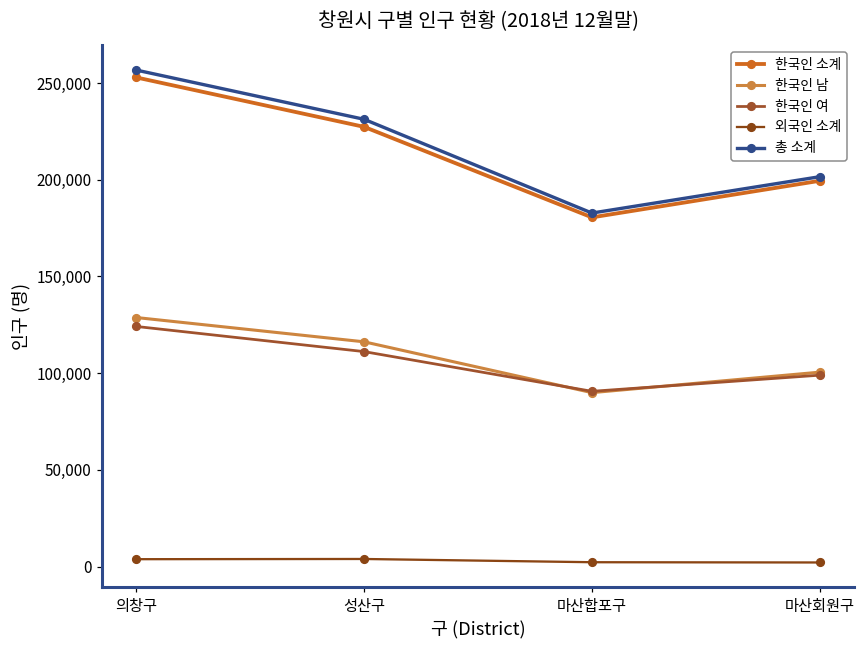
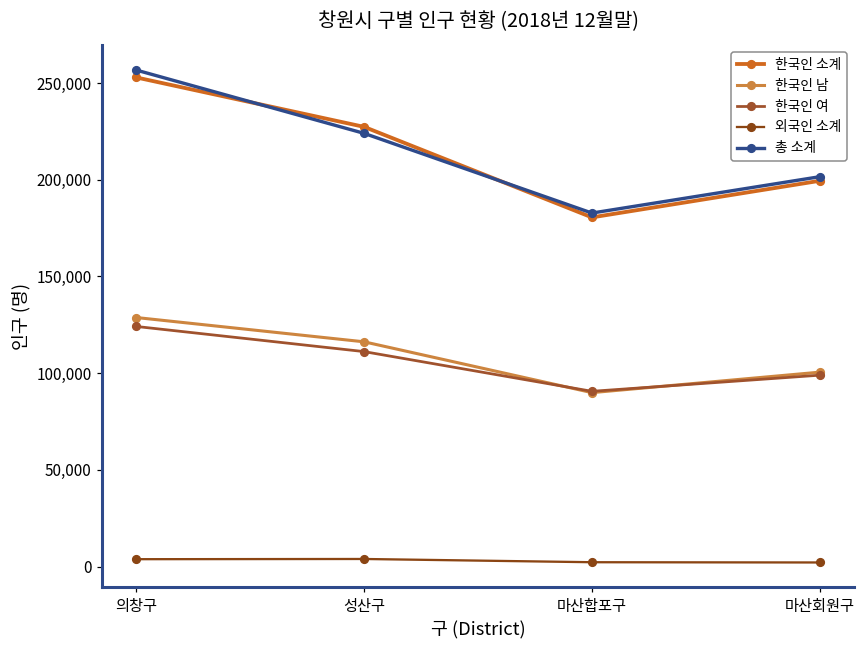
총 소계, 성산구: 231,000 -> 224,000
